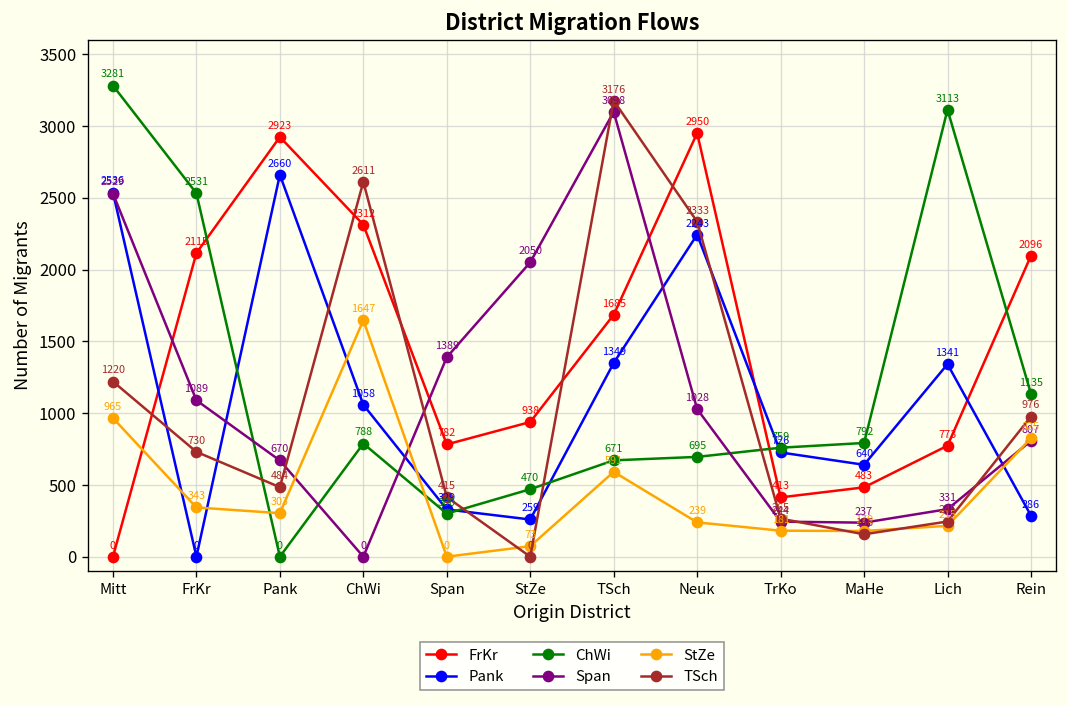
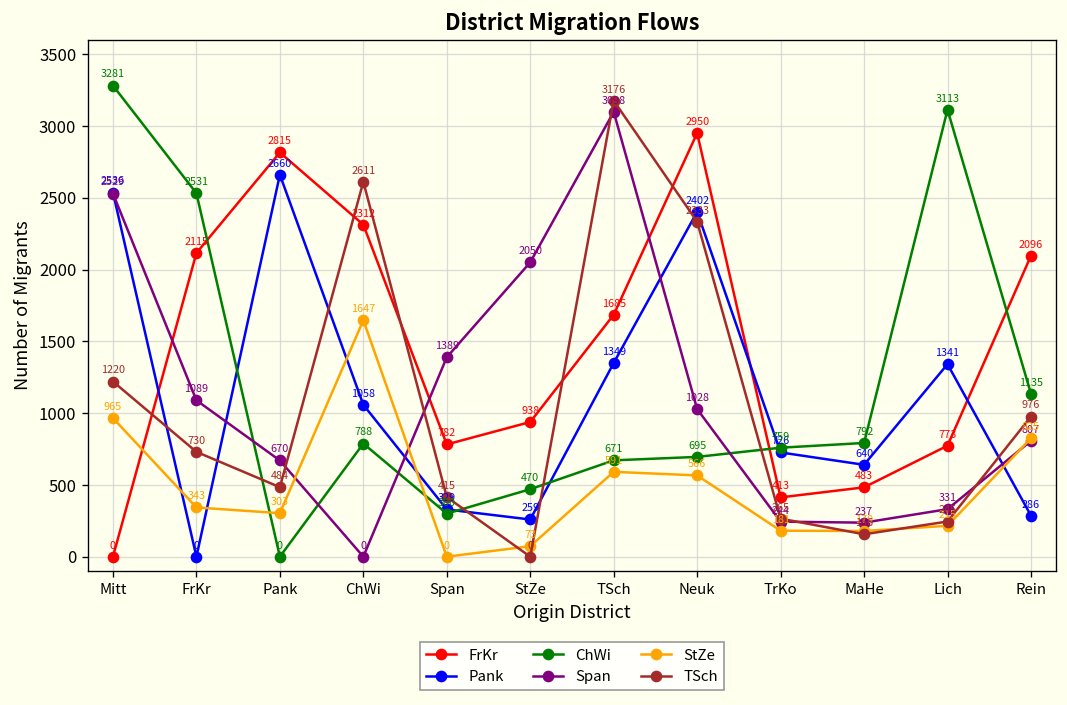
FrKr, Pank: 2923 -> 2815
Pank, Neuk: 2243 -> 2402
StZe, Neuk: 239 -> 566
